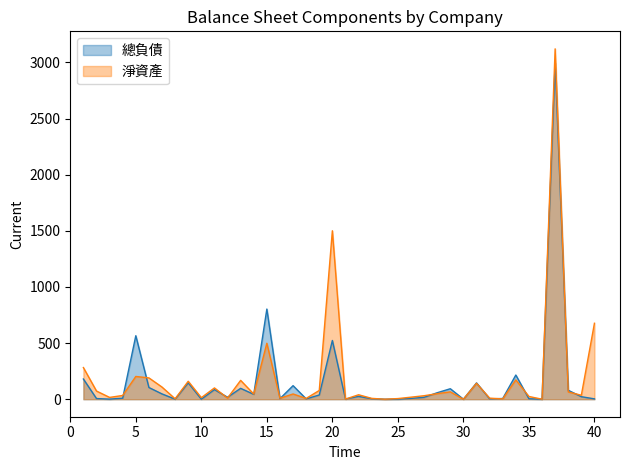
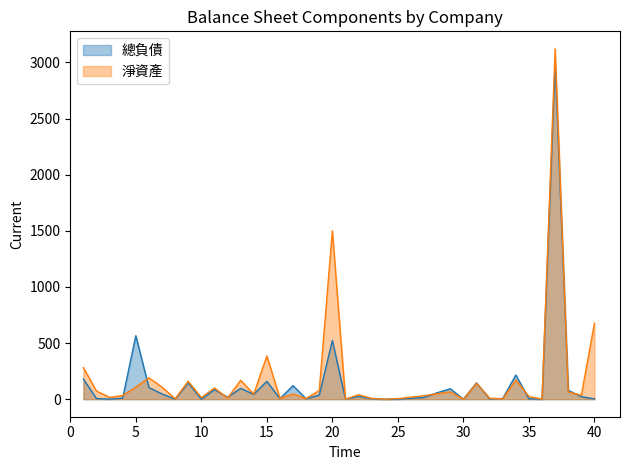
淨資產, 5: 200 -> 110
總負債, 15: 800 -> 160
淨資產, 15: 500 -> 380
